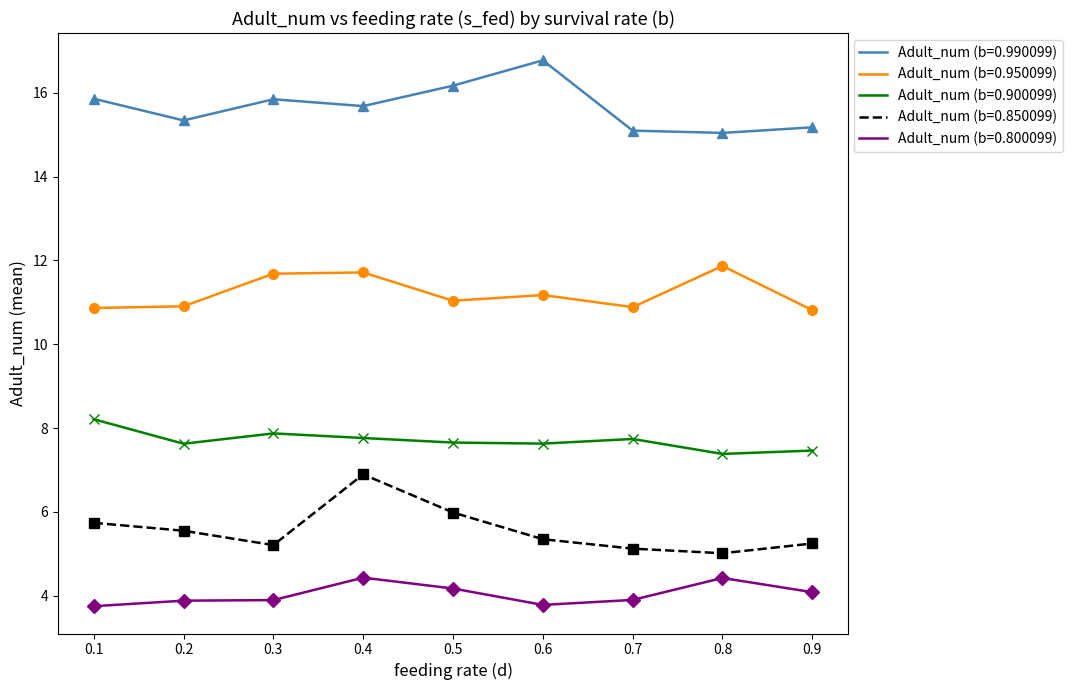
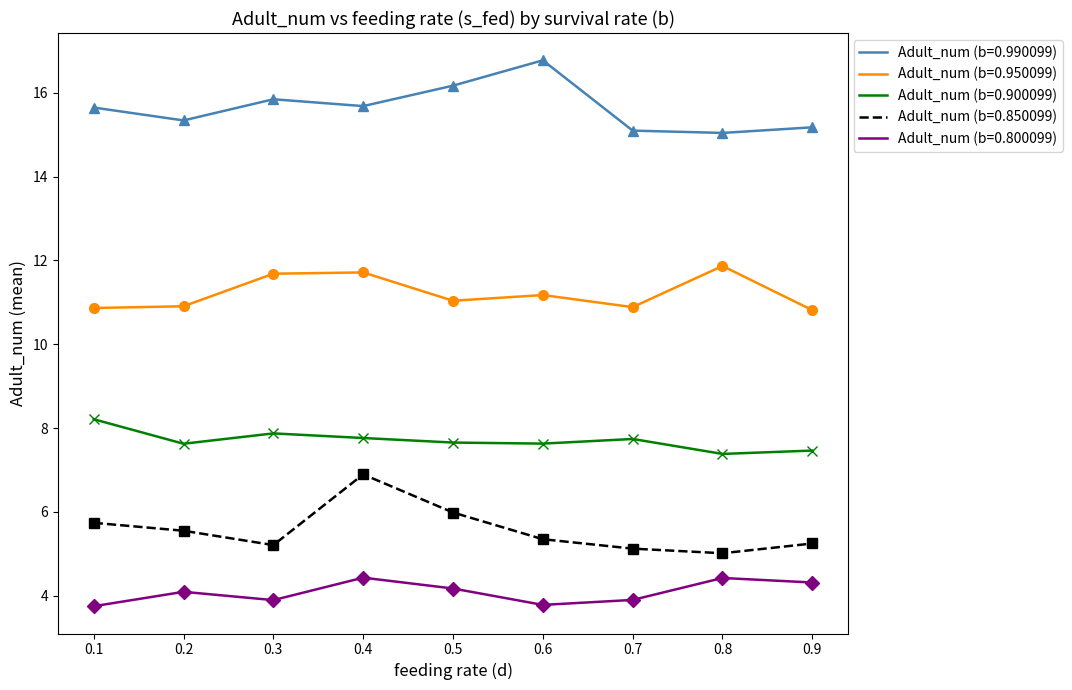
Adult_num (b=0.990099), 0.1: 15.9 -> 15.6
Adult_num (b=0.800099), 0.2: 3.9 -> 4.1
Adult_num (b=0.800099), 0.9: 4.1 -> 4.3
